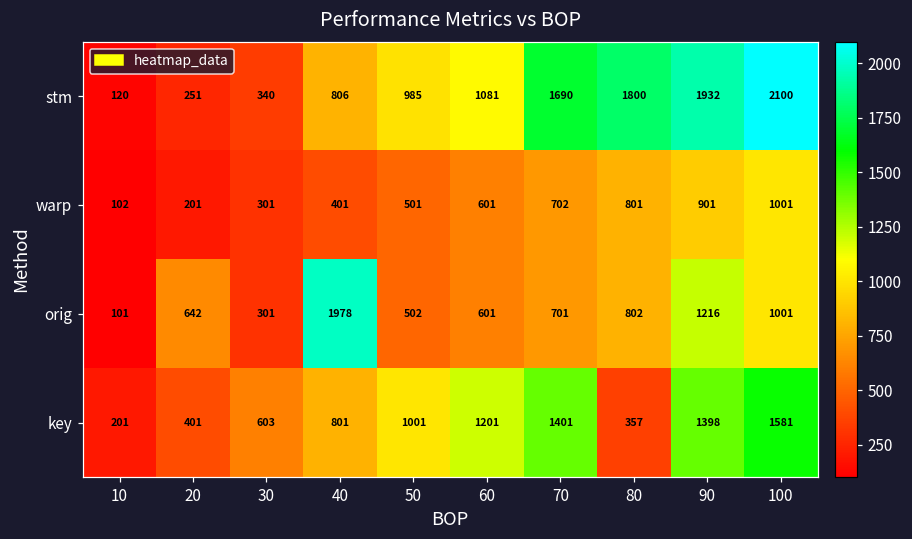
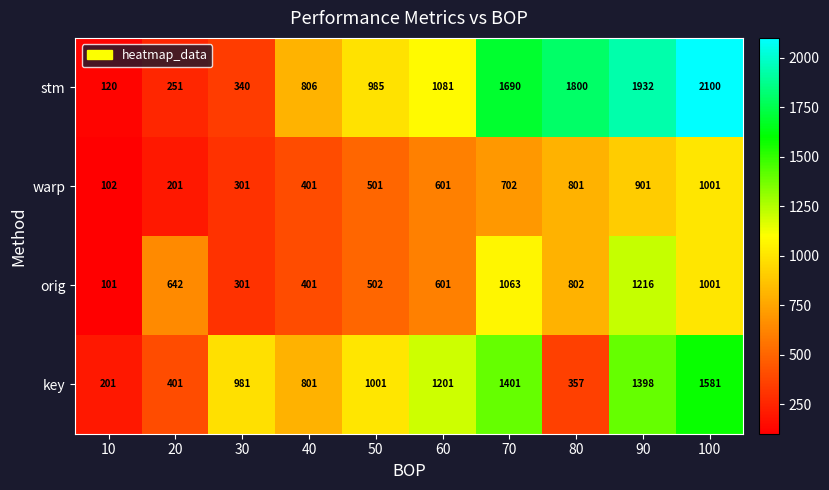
orig, 40: 1978 -> 401
orig, 70: 701 -> 1063
key, 30: 603 -> 981
